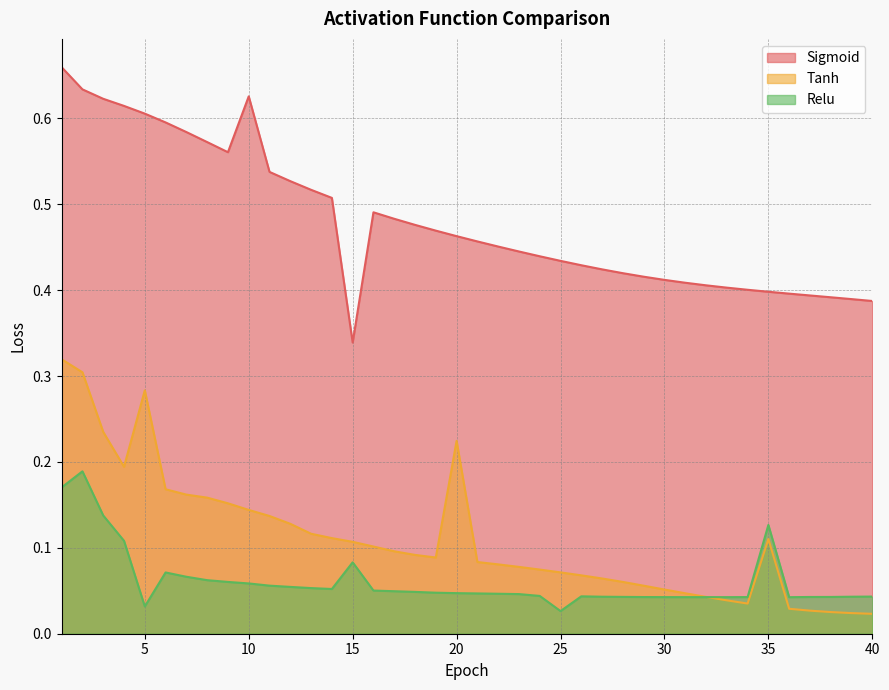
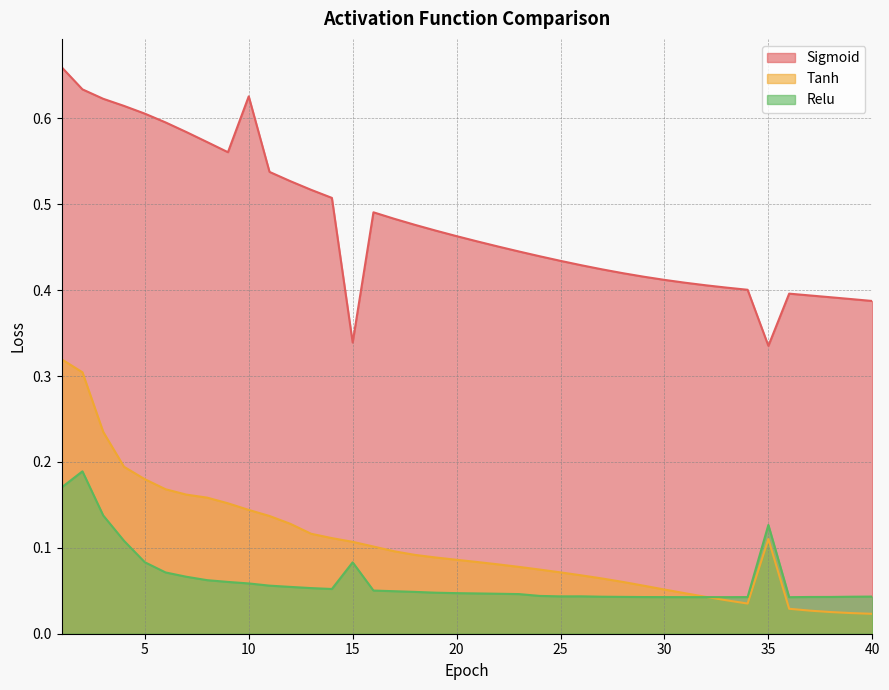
Tanh, 5: 0.28 -> 0.18
Relu, 5: 0.03 -> 0.08
Tanh, 20: 0.22 -> 0.09
Relu, 25: 0.03 -> 0.04
Sigmoid, 35: 0.40 -> 0.34
